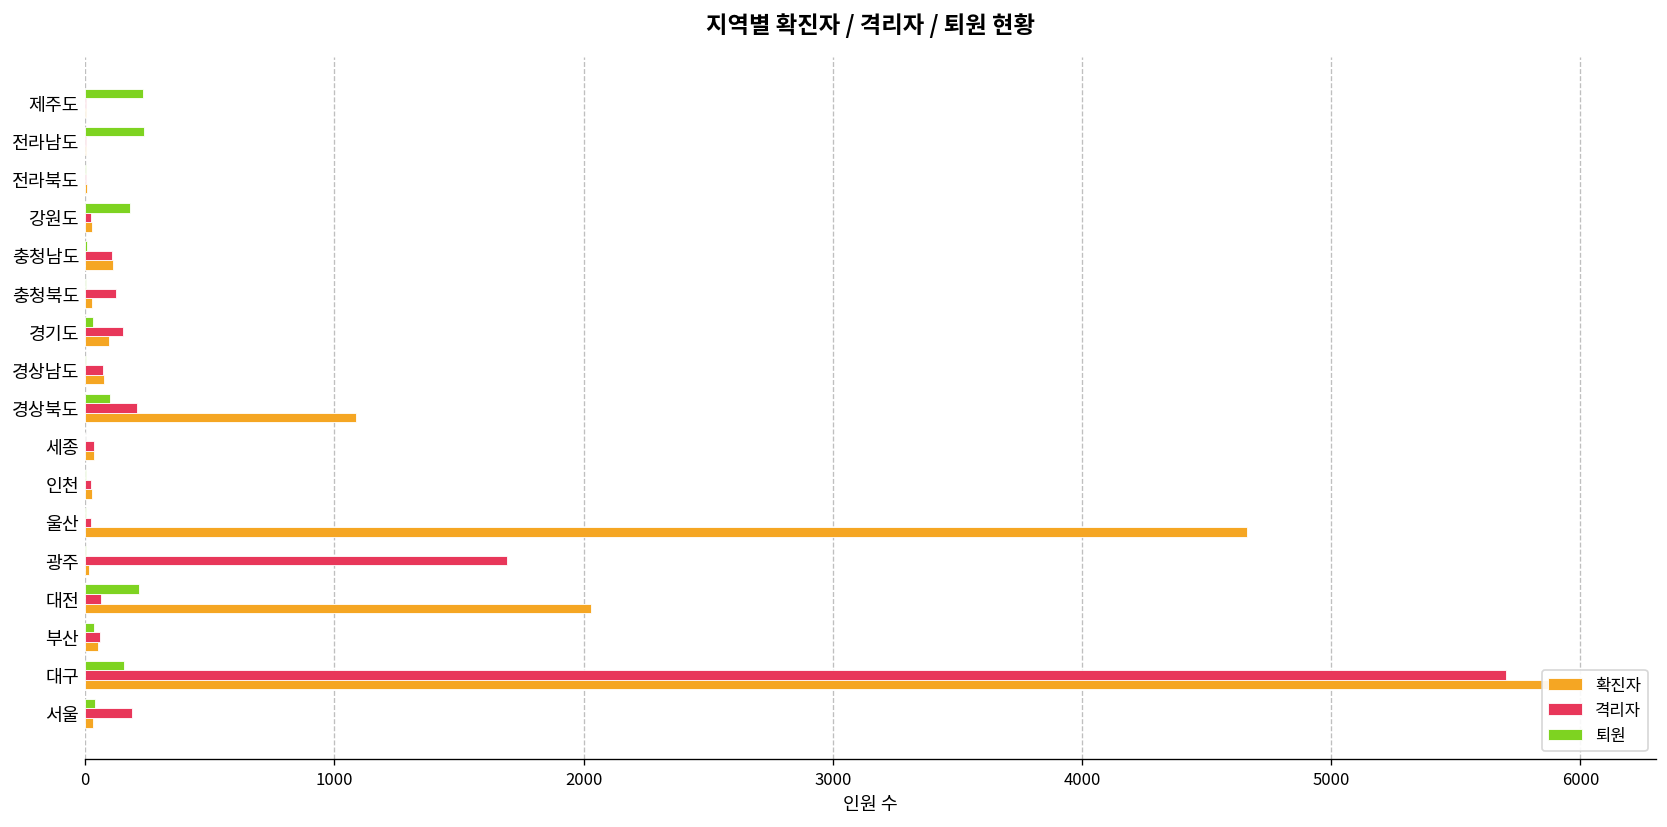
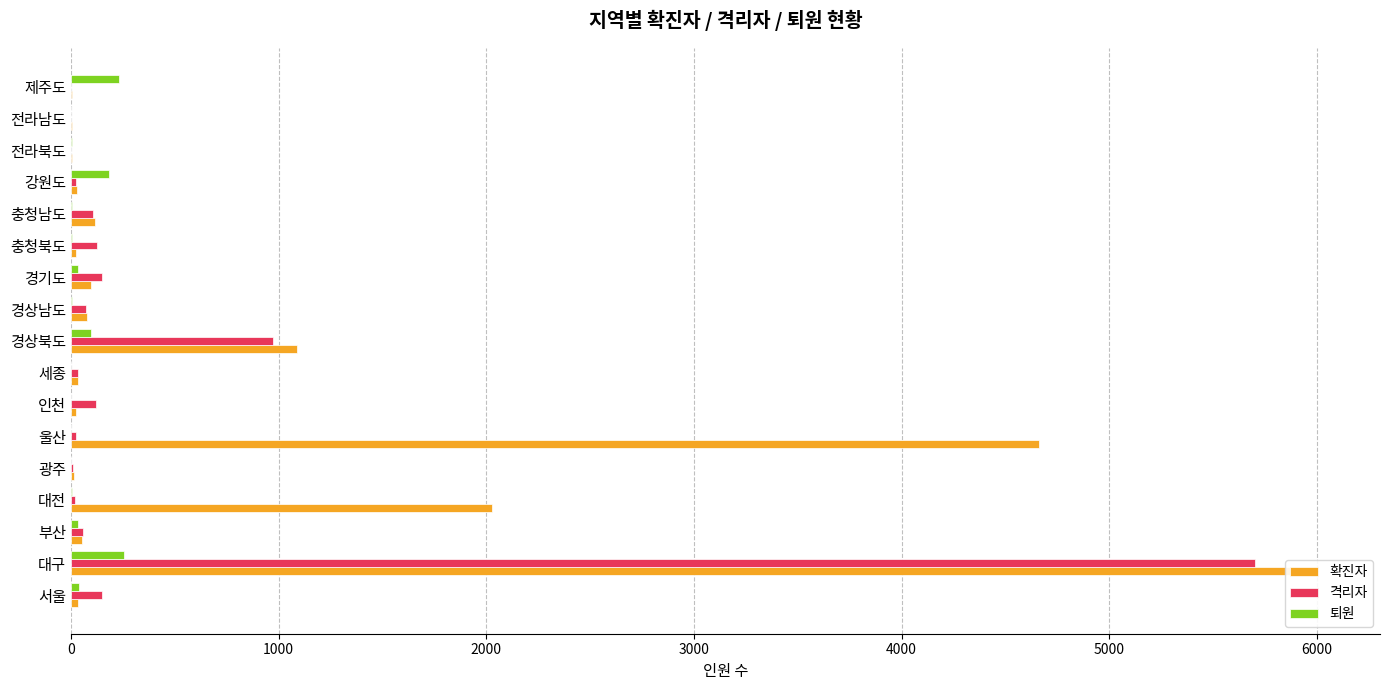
퇴원, 전라남도: 240 -> 0
격리자, 경상북도: 210 -> 970
격리자, 인천: 30 -> 120
격리자, 광주: 1690 -> 10
퇴원, 대전: 220 -> 0
격리자, 대전: 70 -> 20
퇴원, 대구: 160 -> 250
격리자, 서울: 190 -> 150
